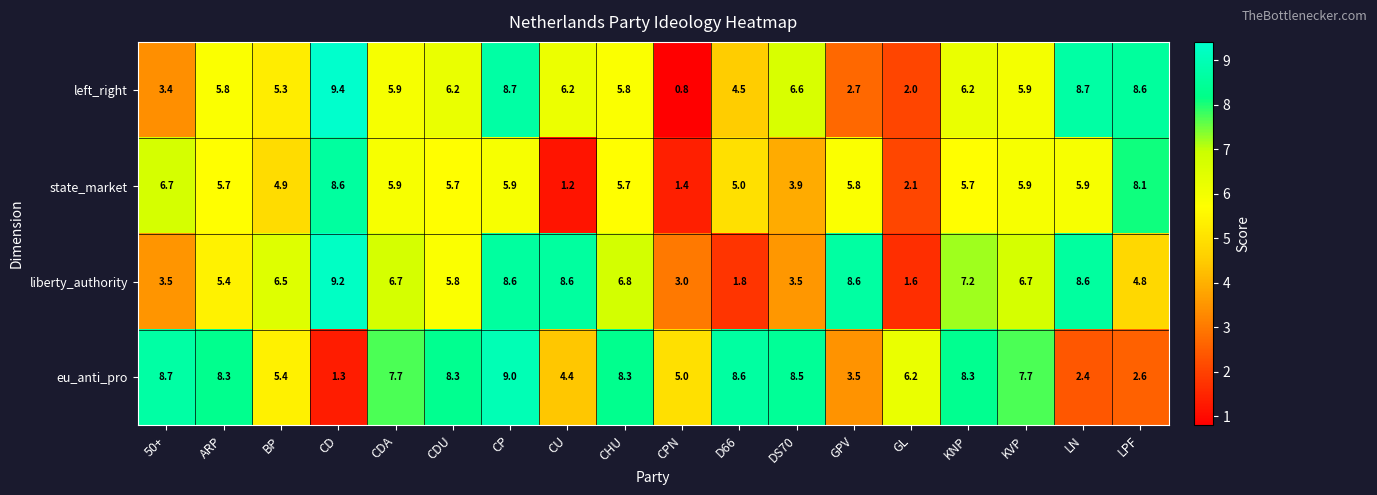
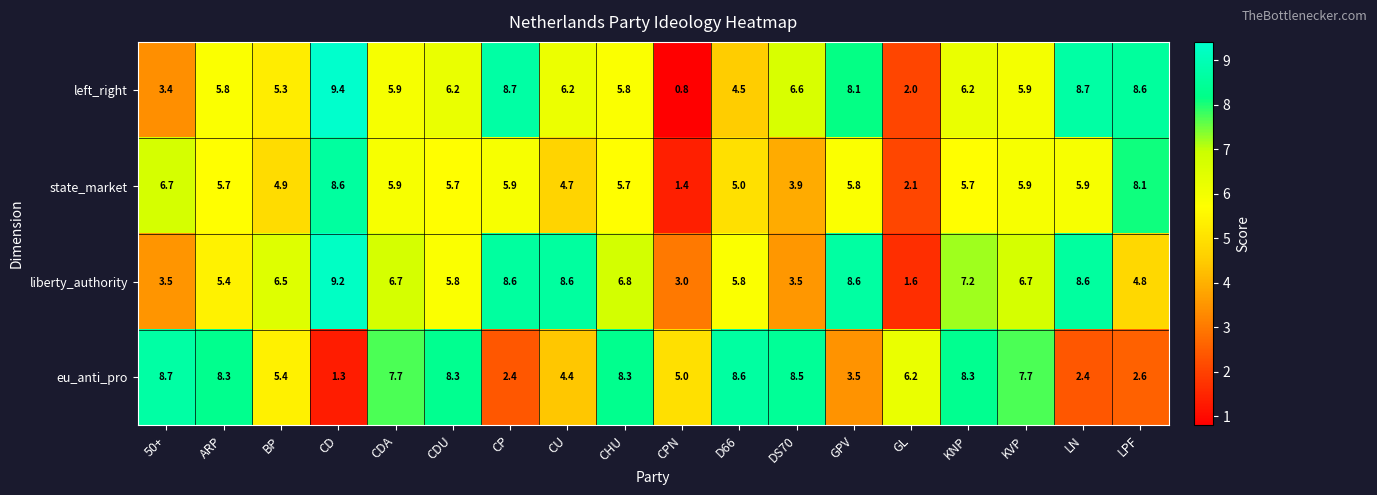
left_right, GPV: 2.7 -> 8.1
state_market, CU: 1.2 -> 4.7
liberty_authority, D66: 1.8 -> 5.8
eu_anti_pro, CP: 9.0 -> 2.4
